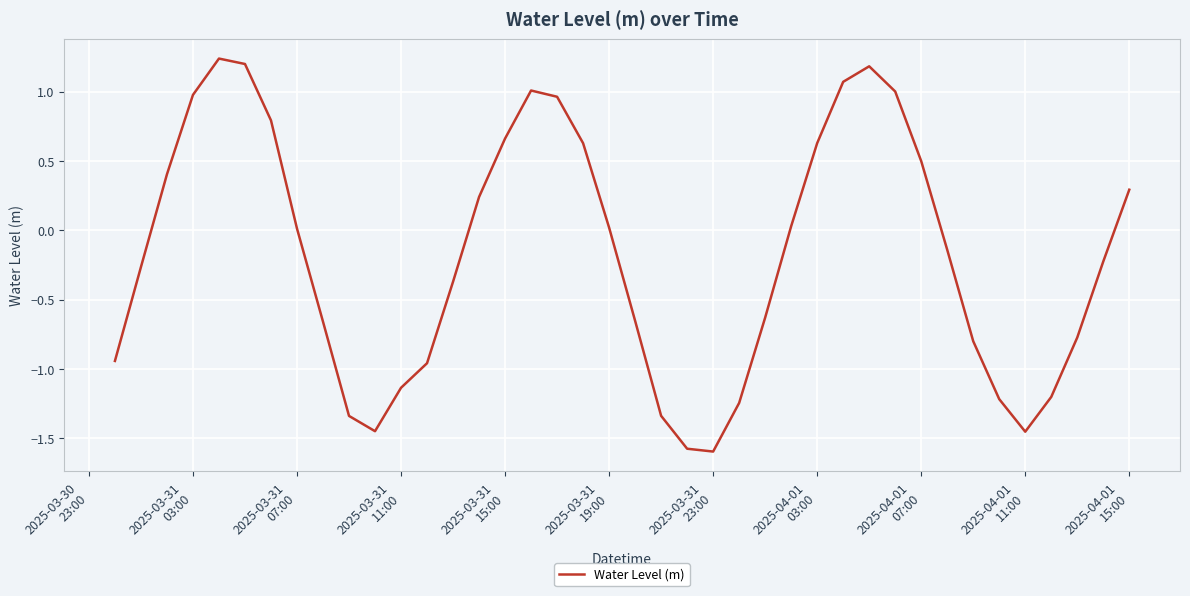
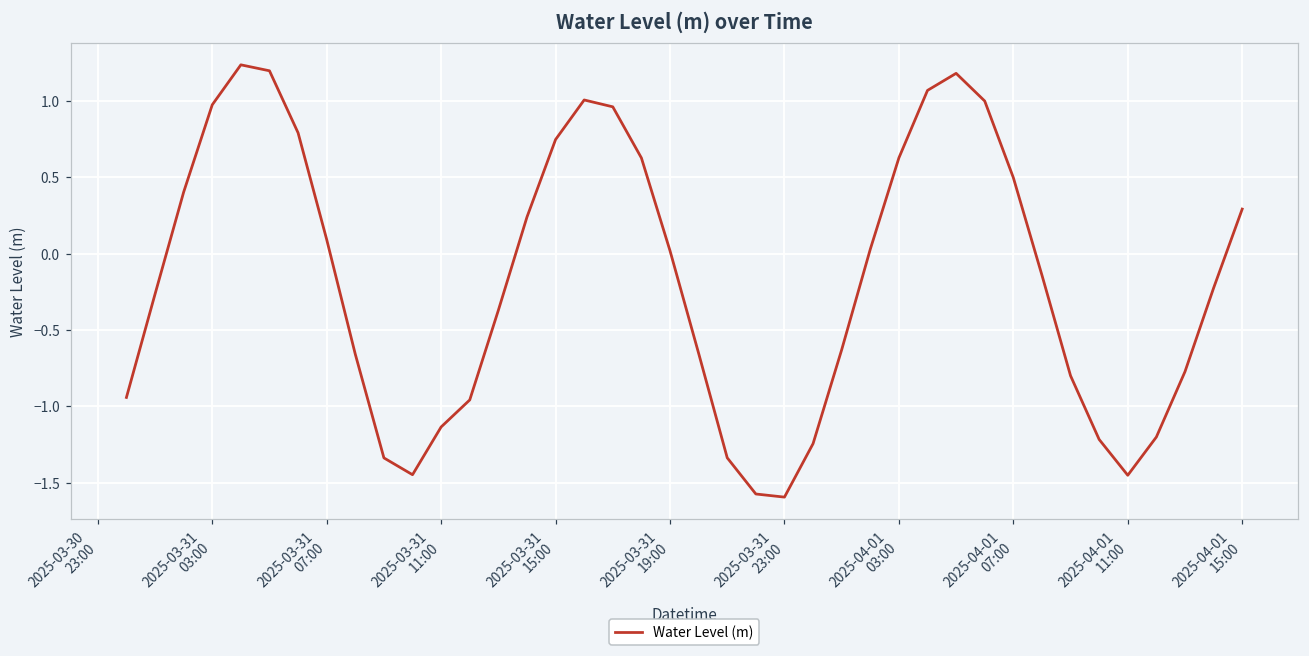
2025-03-31 07:00: 0.01 -> 0.09
2025-03-31 15:00: 0.66 -> 0.75
